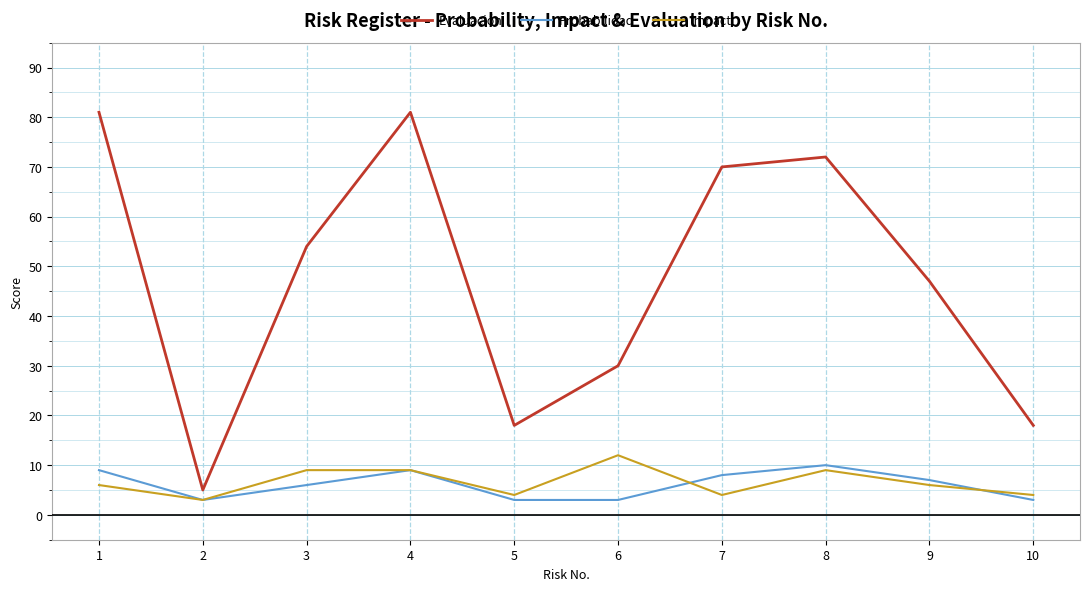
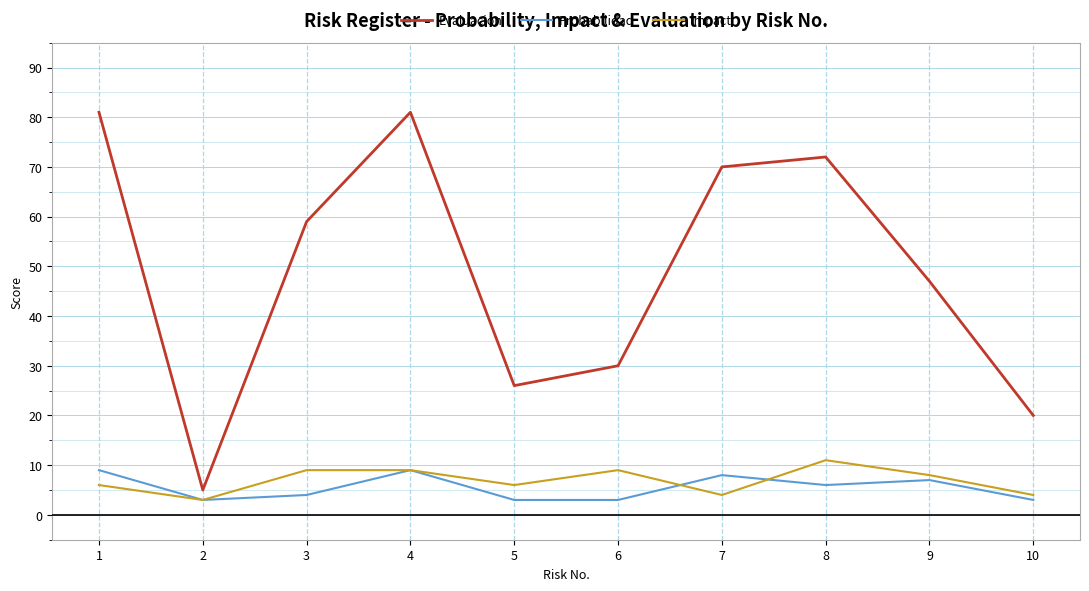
Evaluación, 3: 54 -> 59
Probabilidad, 3: 6 -> 4
Evaluación, 5: 18 -> 26
Impact, 5: 4 -> 6
Impact, 6: 12 -> 9
Probabilidad, 8: 10 -> 6
Impact, 8: 9 -> 11
Impact, 9: 6 -> 8
Evaluación, 10: 18 -> 20
